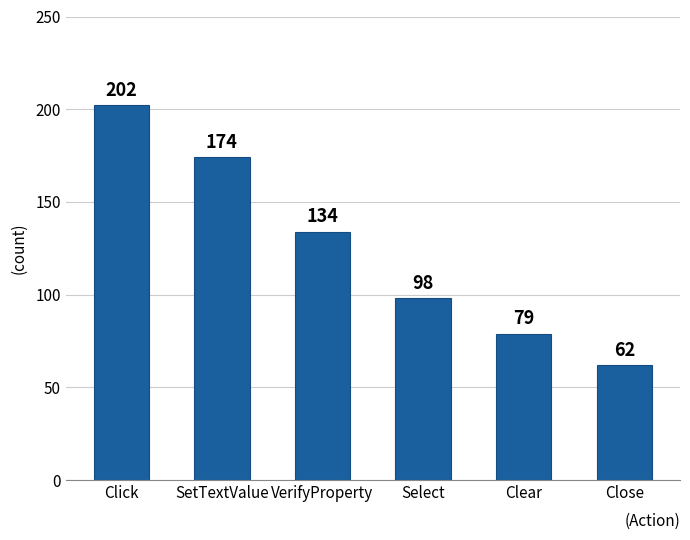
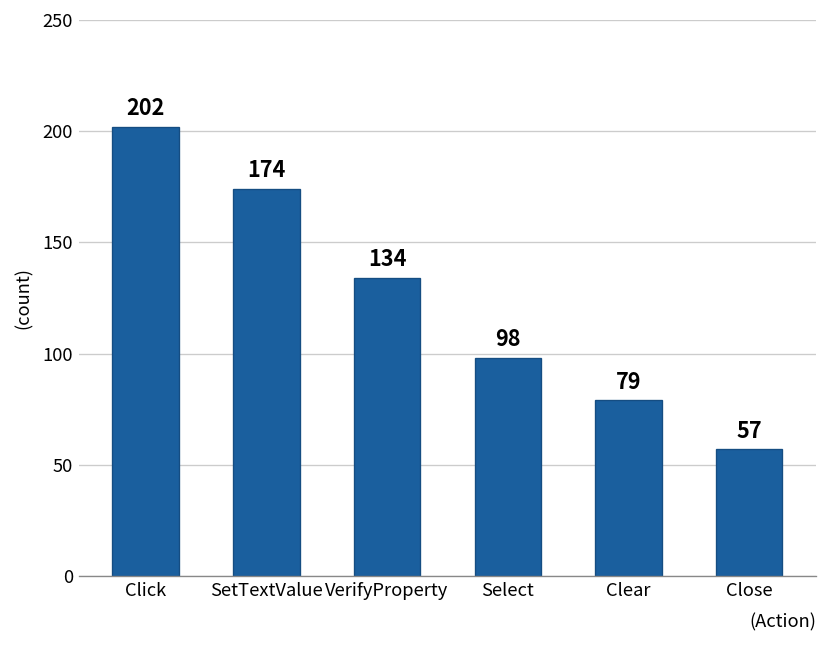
Close: 62 -> 57
